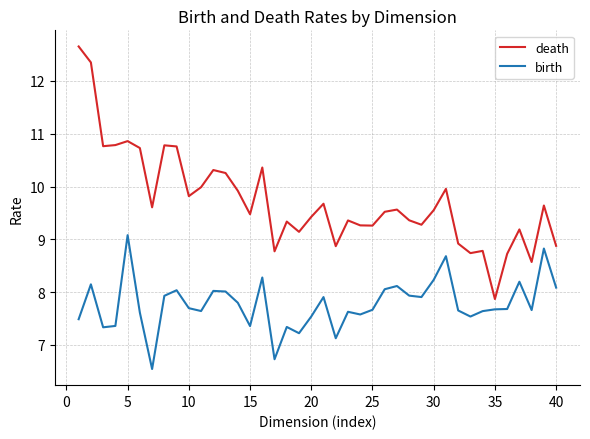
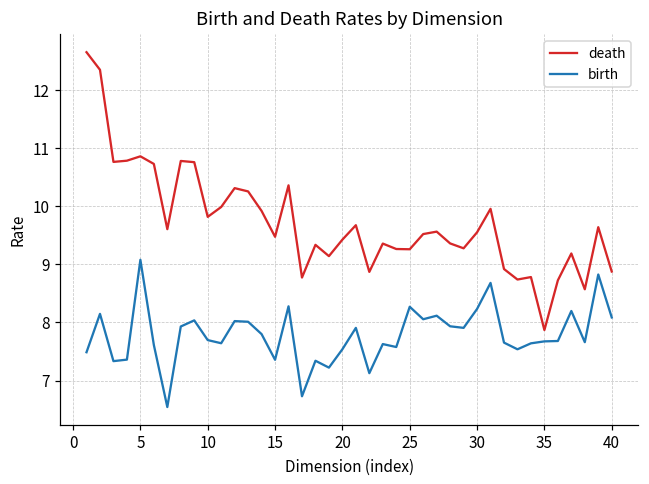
birth, 25: 7.7 -> 8.3
